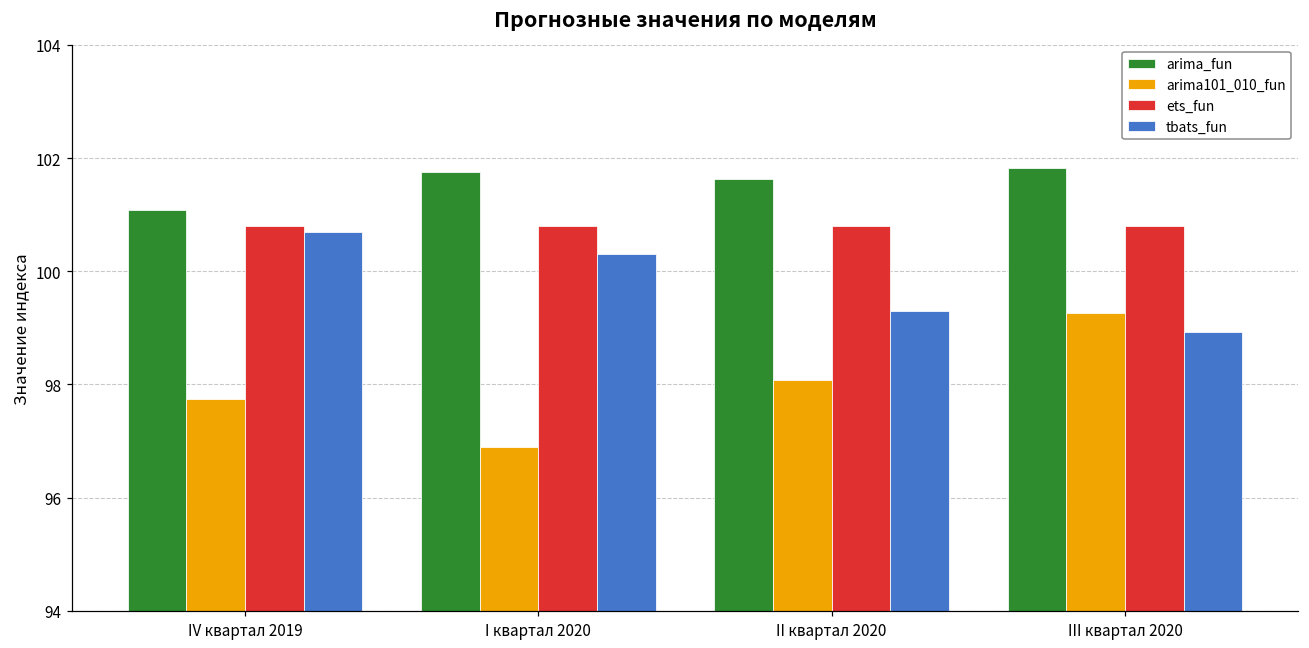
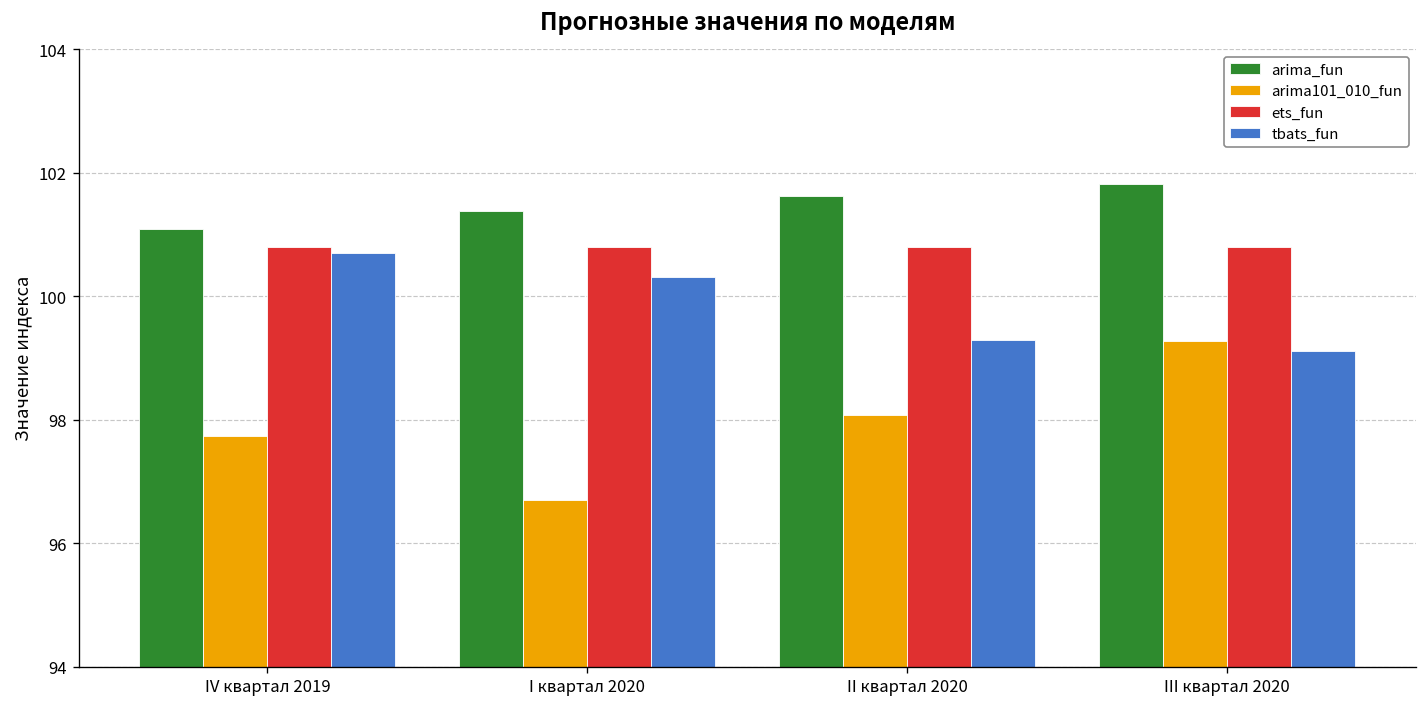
arima_fun, I квартал 2020: 101.8 -> 101.4
arima101_010_fun, I квартал 2020: 96.9 -> 96.7
tbats_fun, III квартал 2020: 98.9 -> 99.1
